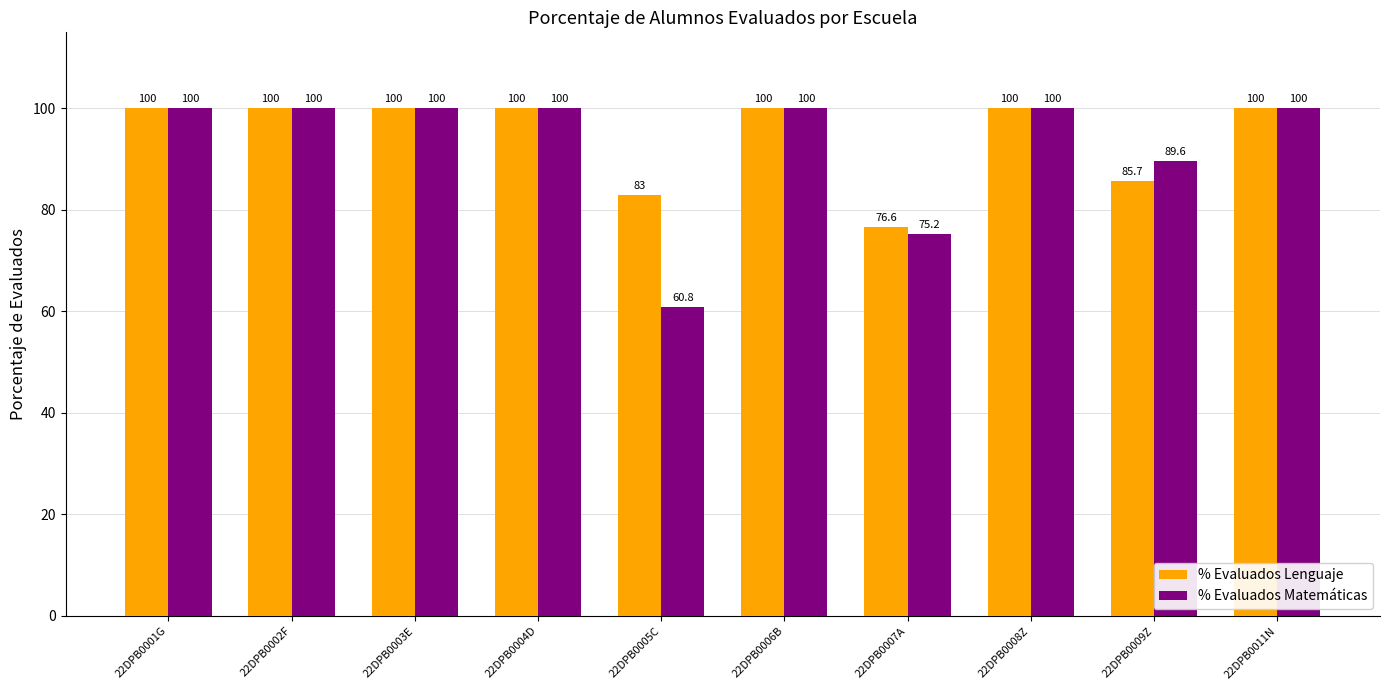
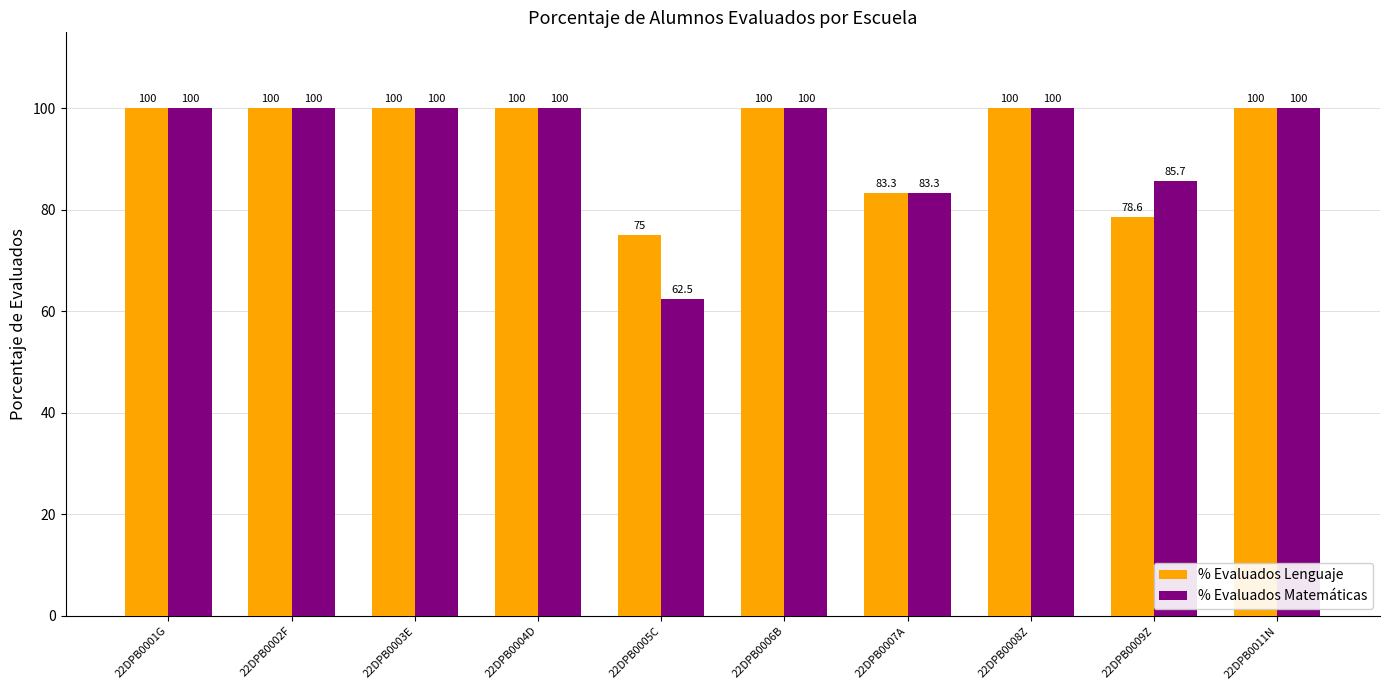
% Evaluados Lenguaje, 22DPB0005C: 83 -> 75
% Evaluados Matemáticas, 22DPB0005C: 60.8 -> 62.5
% Evaluados Lenguaje, 22DPB0007A: 76.6 -> 83.3
% Evaluados Matemáticas, 22DPB0007A: 75.2 -> 83.3
% Evaluados Lenguaje, 22DPB0009Z: 85.7 -> 78.6
% Evaluados Matemáticas, 22DPB0009Z: 89.6 -> 85.7
